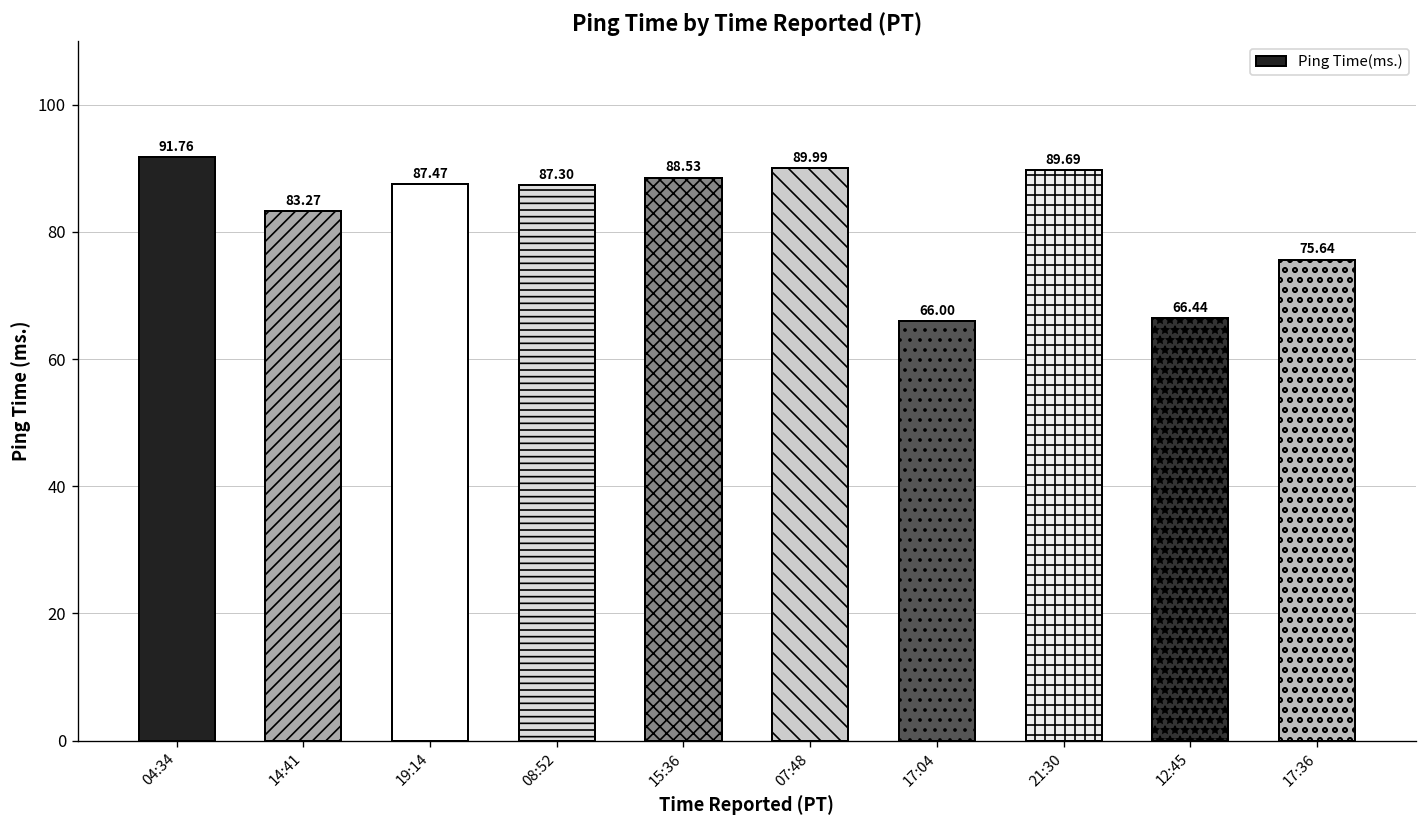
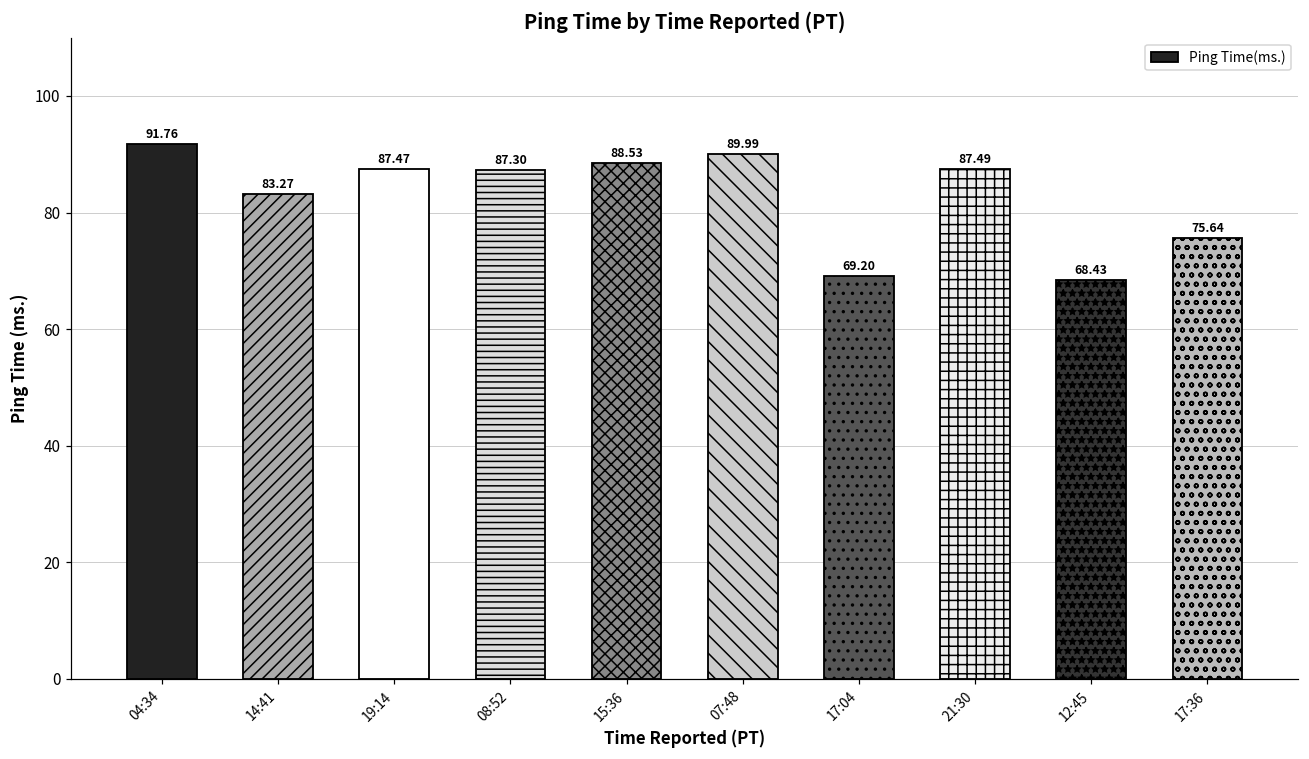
17:04: 66.00 -> 69.20
21:30: 89.69 -> 87.49
12:45: 66.44 -> 68.43
